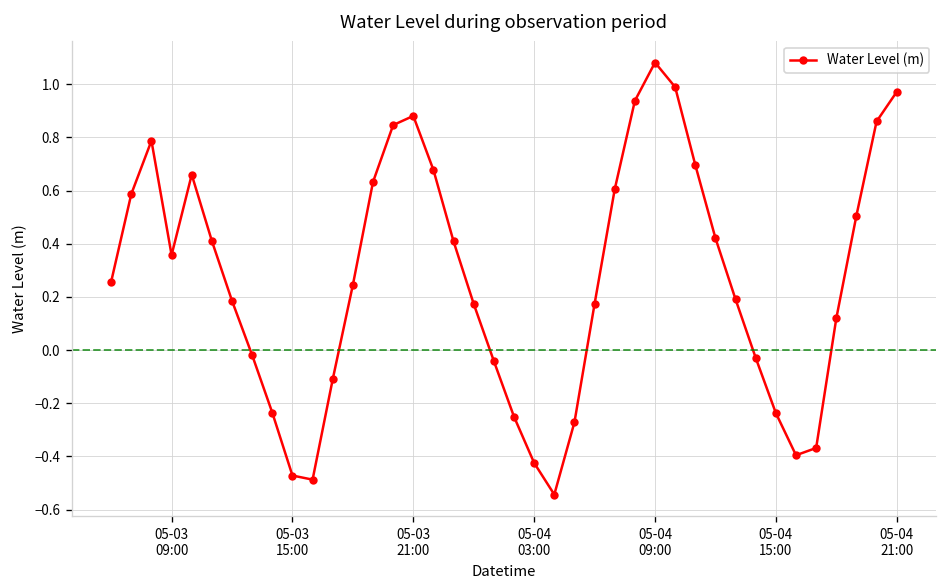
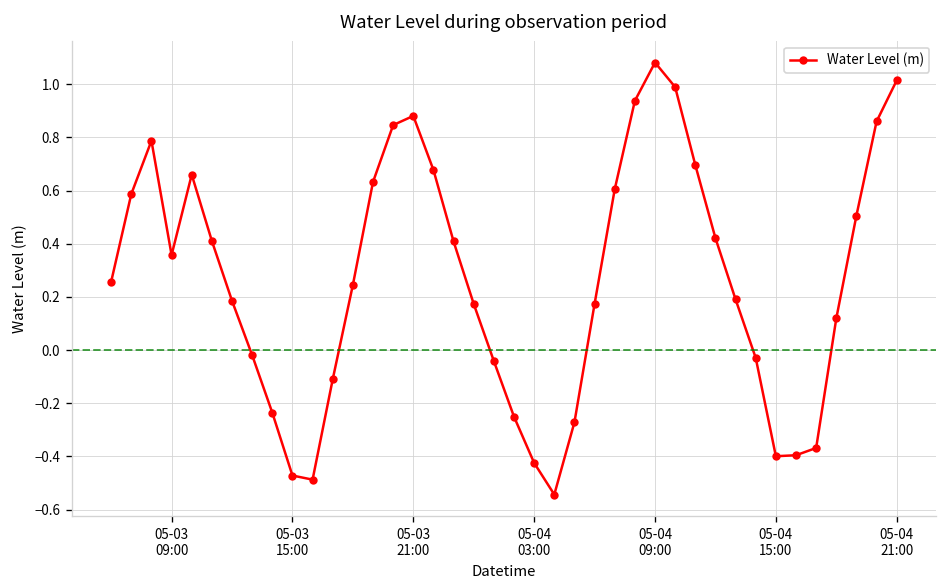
05-04 15:00: -0.24 -> -0.40
05-04 21:00: 0.97 -> 1.01
